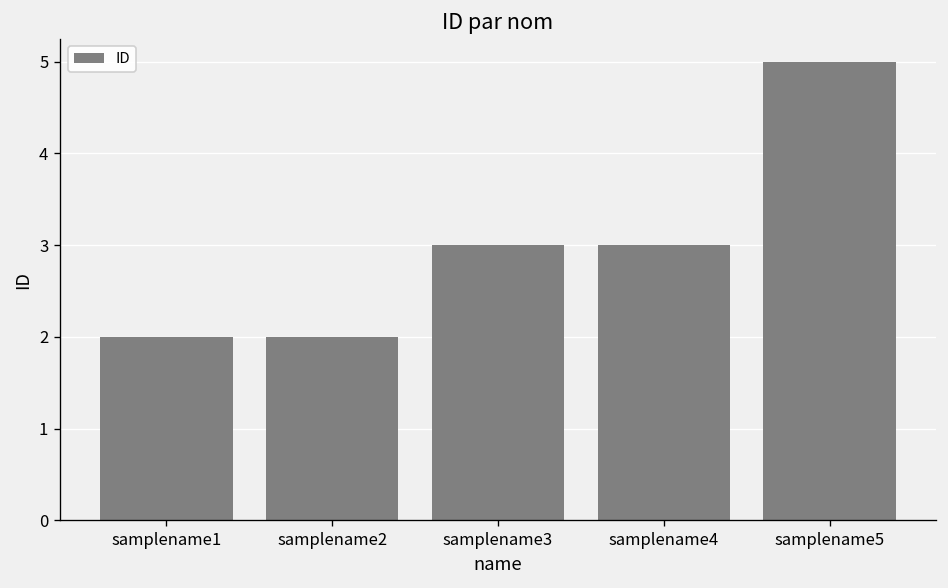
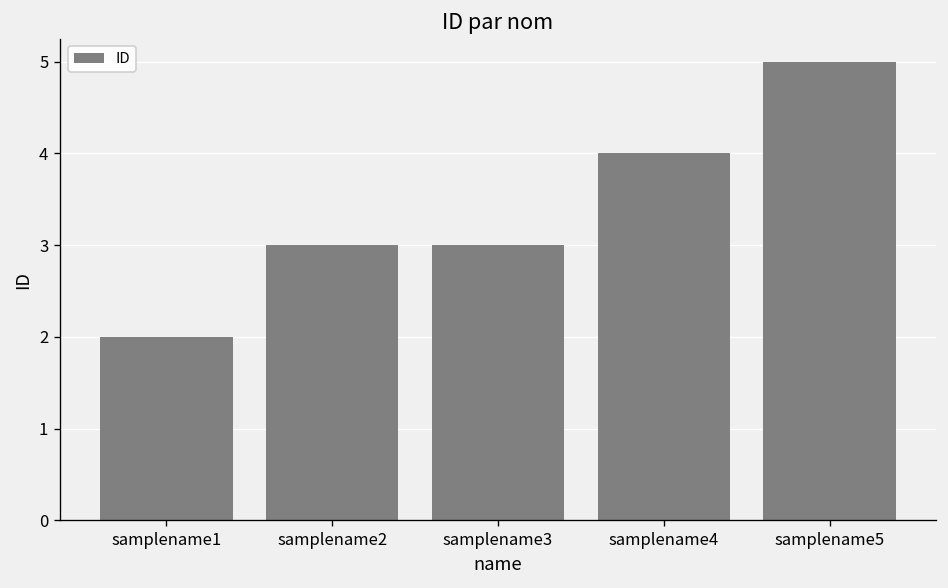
samplename2: 2 -> 3
samplename4: 3 -> 4
